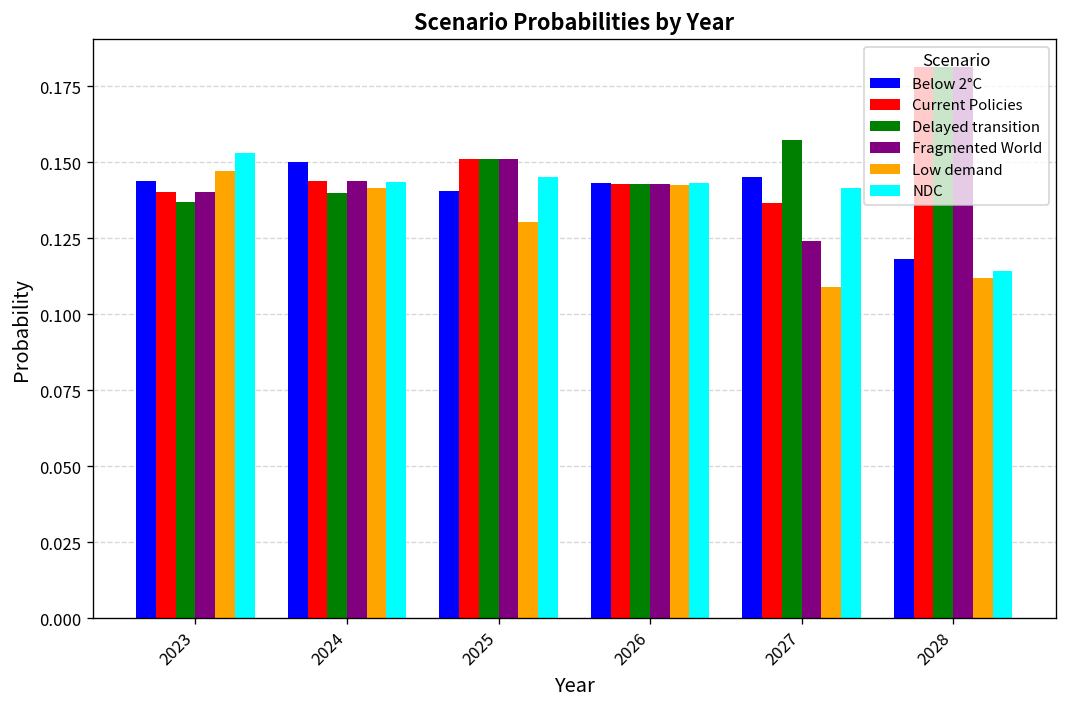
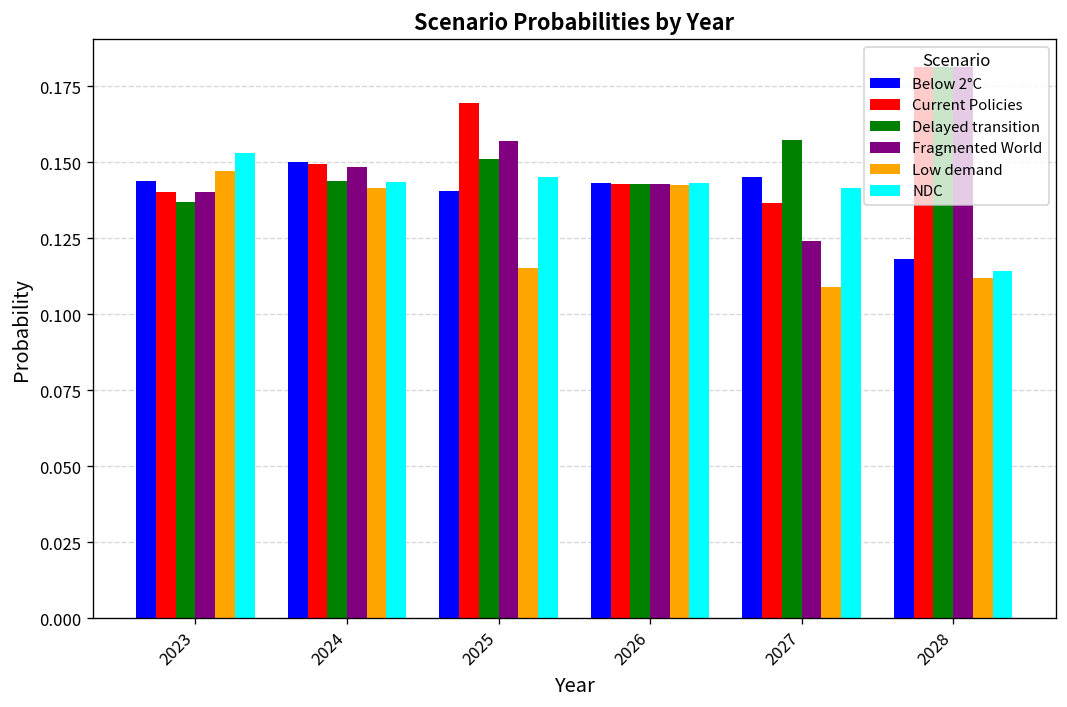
Current Policies, 2024: 0.144 -> 0.149
Delayed transition, 2024: 0.140 -> 0.144
Fragmented World, 2024: 0.144 -> 0.148
Current Policies, 2025: 0.151 -> 0.170
Fragmented World, 2025: 0.151 -> 0.157
Low demand, 2025: 0.130 -> 0.115
